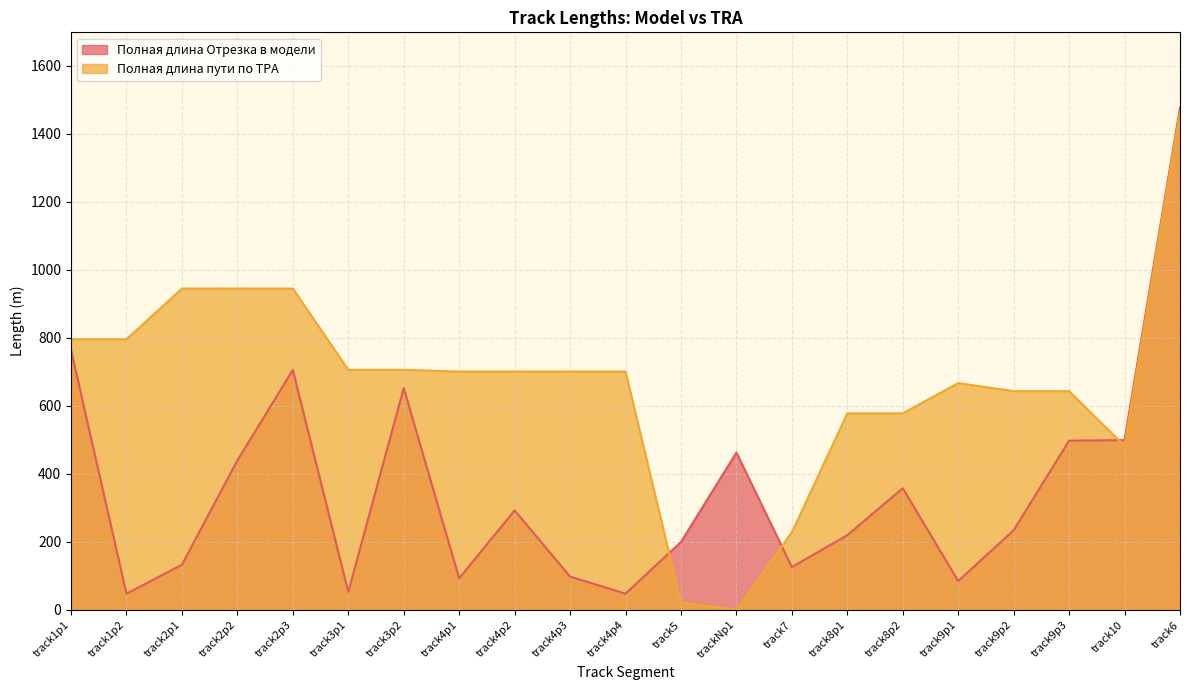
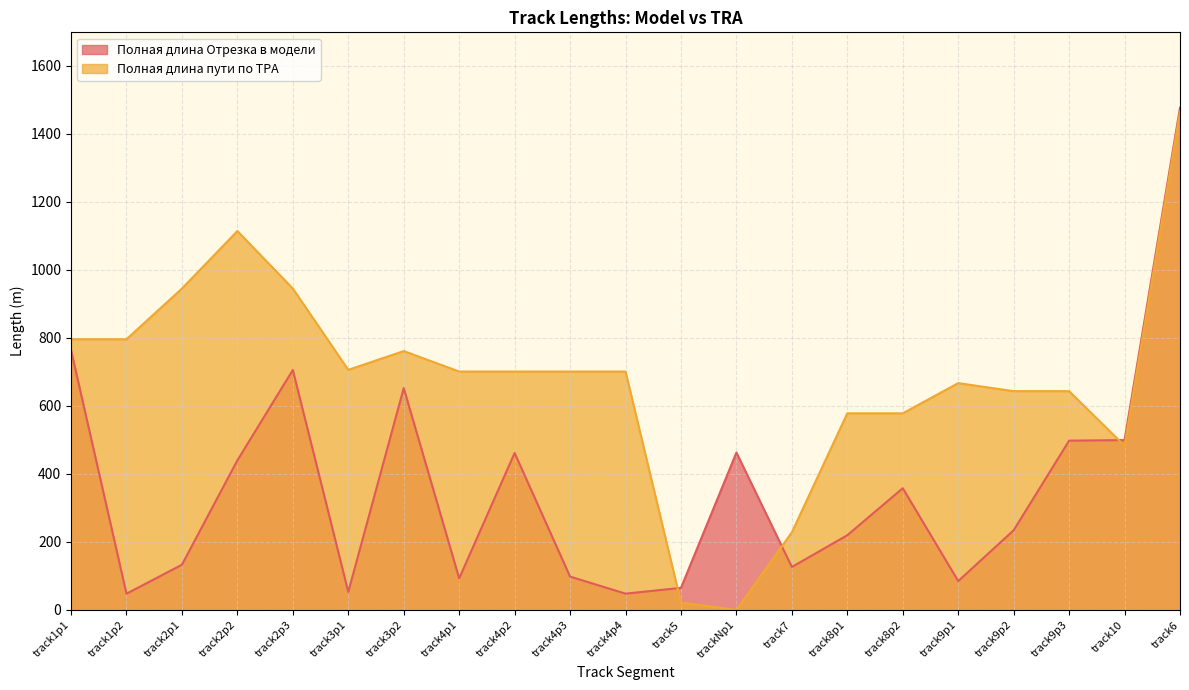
Полная длина пути по ТРА, track2p2: 950 -> 1110
Полная длина пути по ТРА, track3p2: 710 -> 760
Полная длина Отрезка в модели, track4p2: 290 -> 460
Полная длина Отрезка в модели, track5: 200 -> 70
